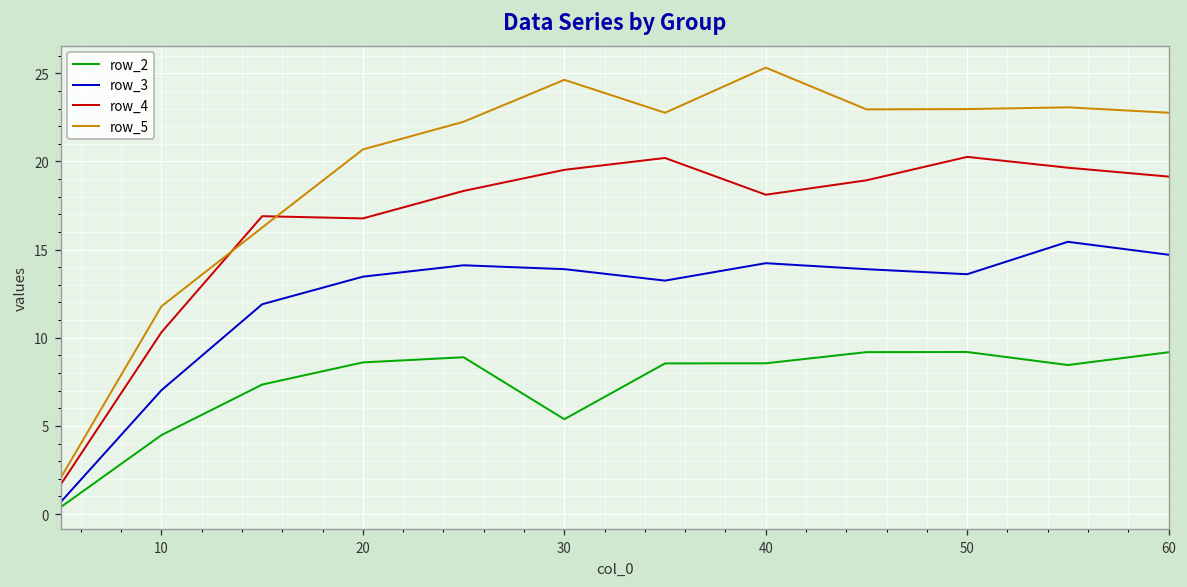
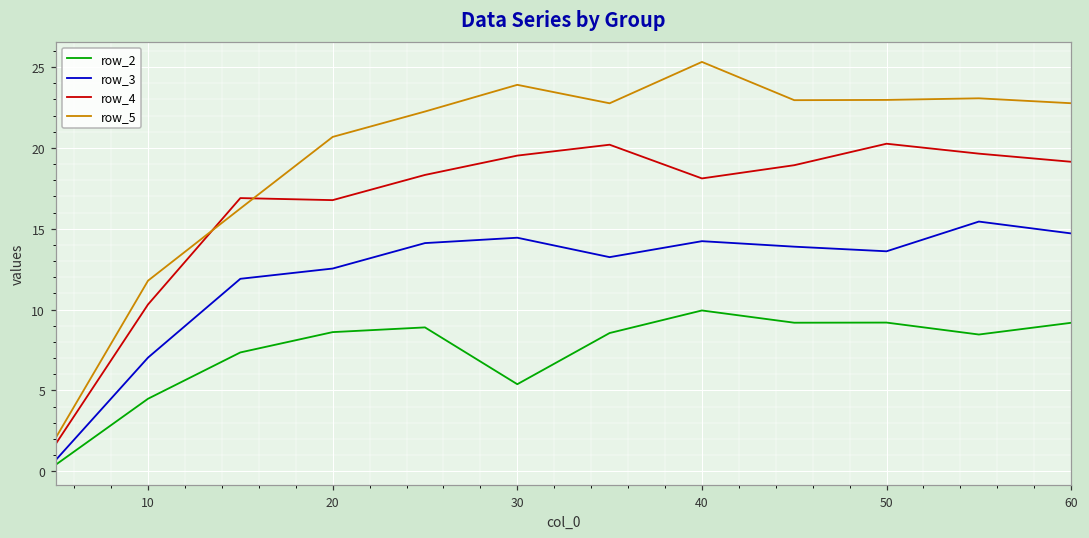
row_3, 20: 13.5 -> 12.5
row_3, 30: 13.9 -> 14.4
row_5, 30: 24.6 -> 23.9
row_2, 40: 8.6 -> 9.9
